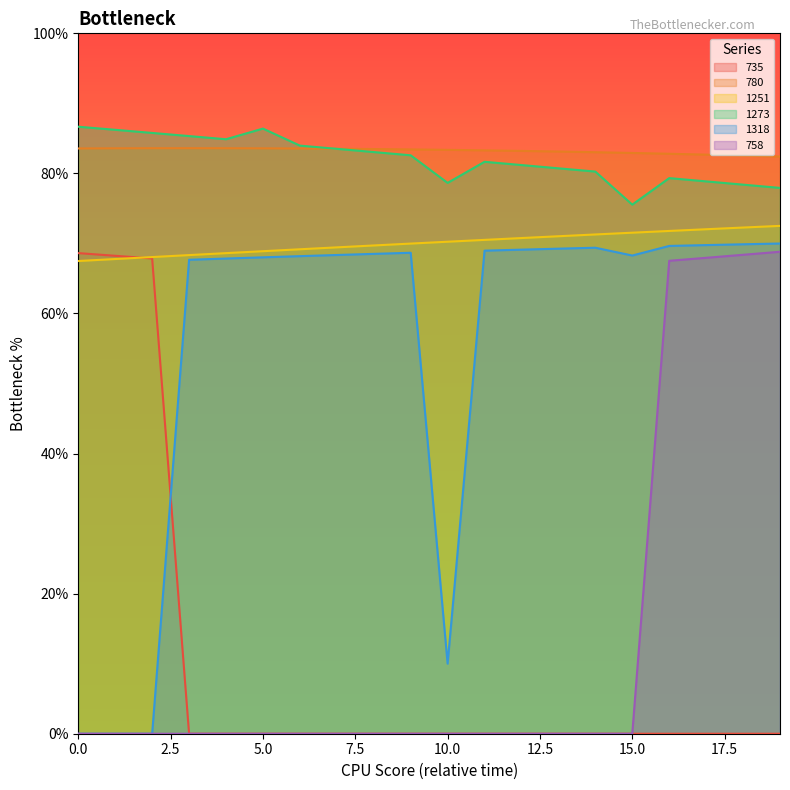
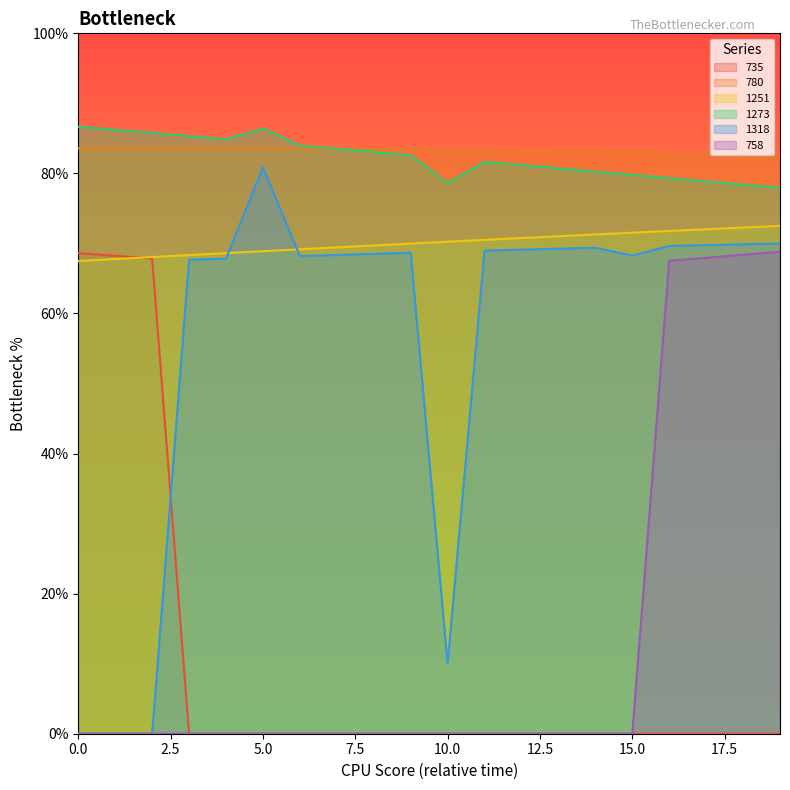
1318, 5.0: 68% -> 81%
1273, 15.0: 76% -> 80%
